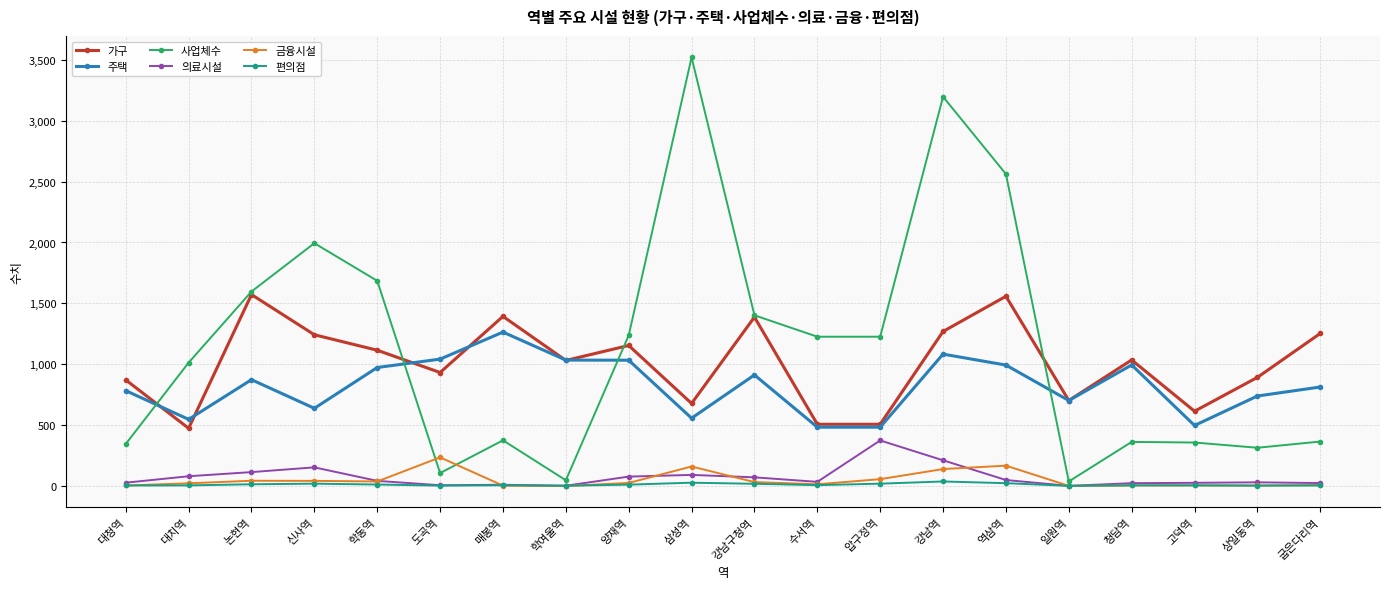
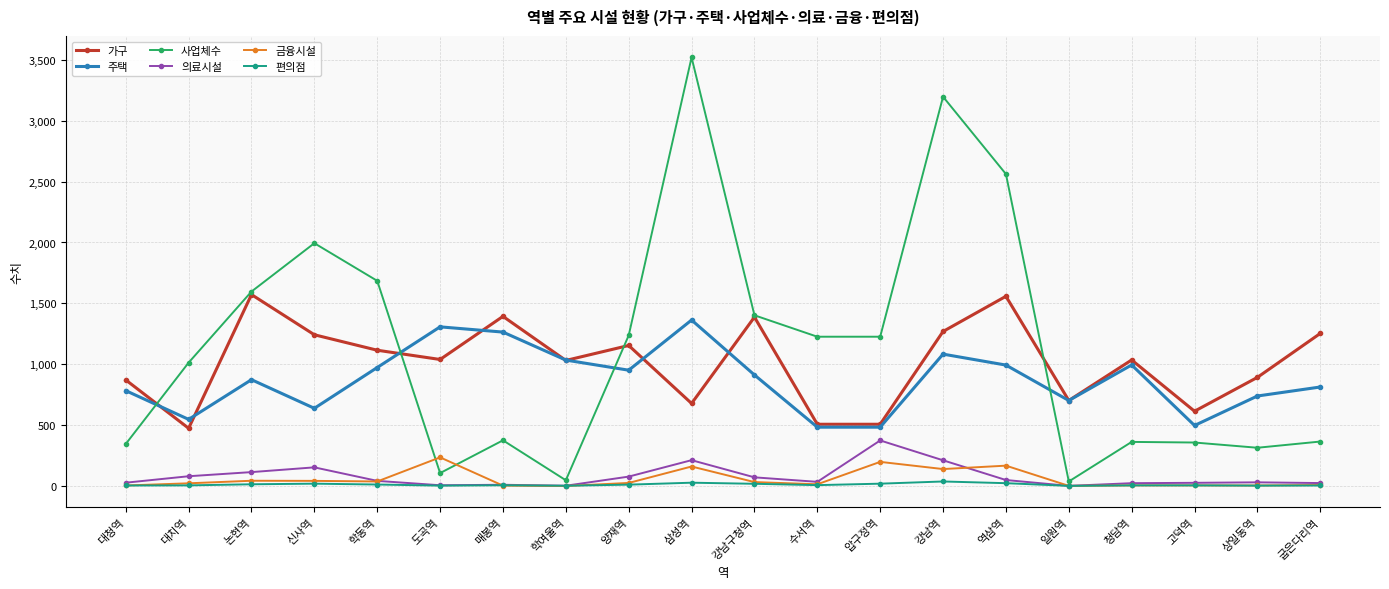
가구, 도곡역: 930 -> 1,040
주택, 도곡역: 1,040 -> 1,310
주택, 양재역: 1,030 -> 950
주택, 삼성역: 560 -> 1,360
의료시설, 삼성역: 90 -> 210
금융시설, 압구정역: 60 -> 200
